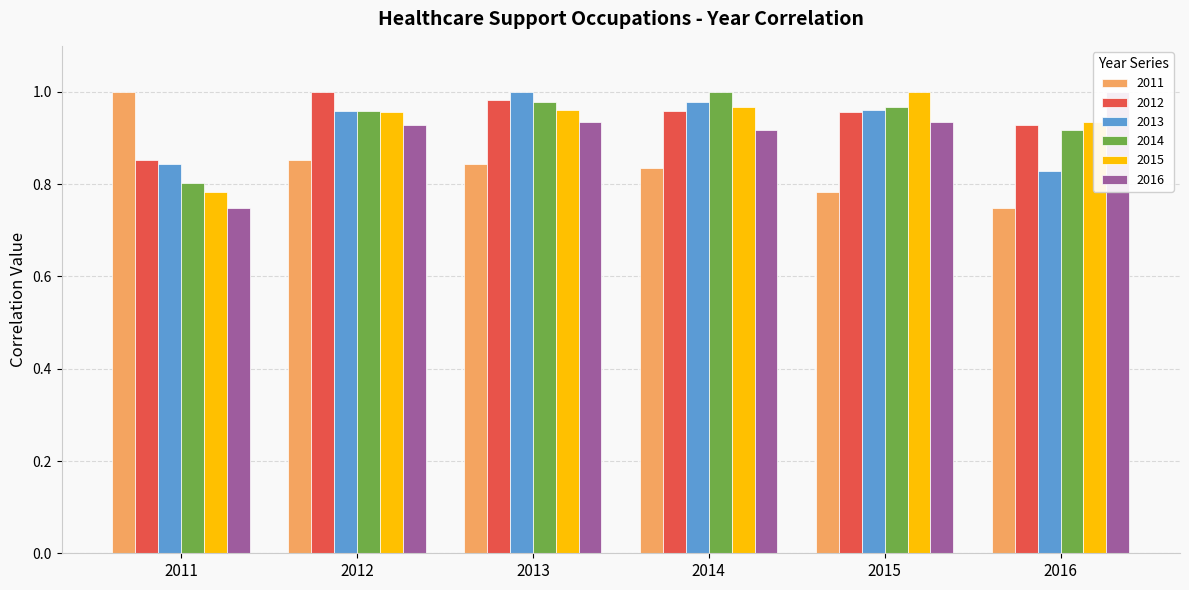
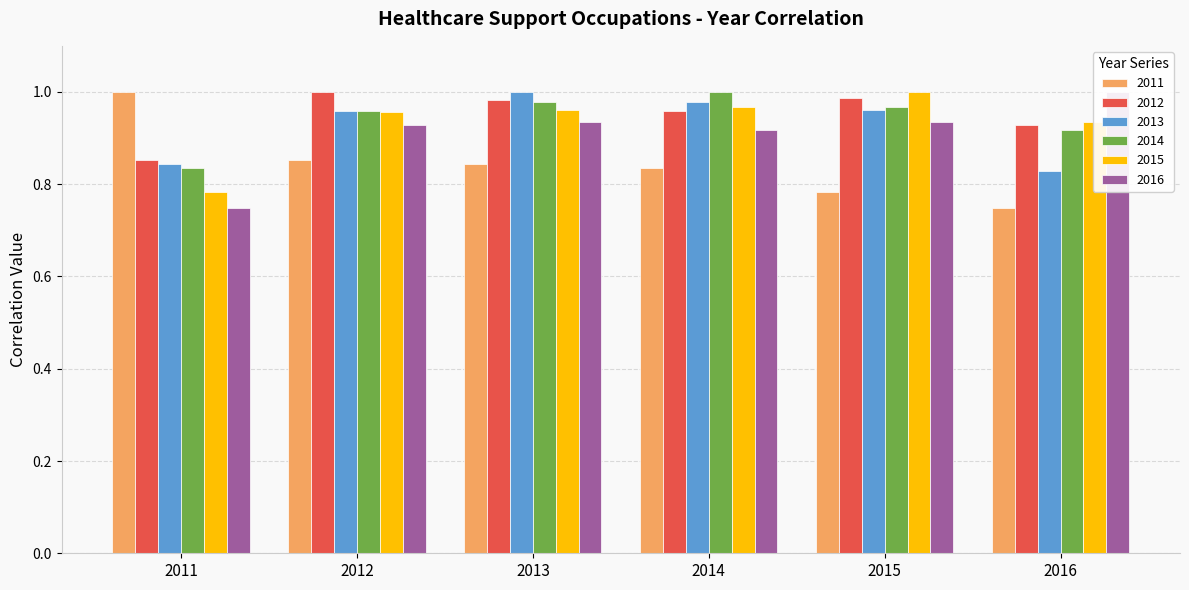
2014, 2011: 0.80 -> 0.84
2012, 2015: 0.96 -> 0.99
